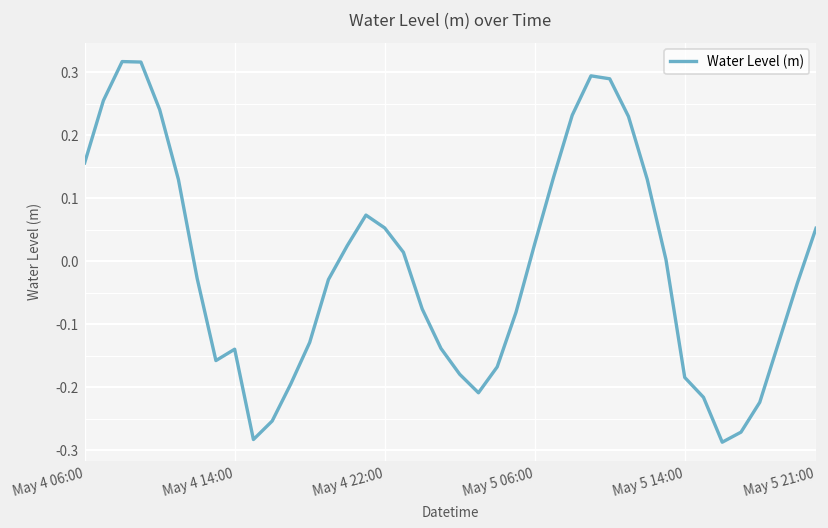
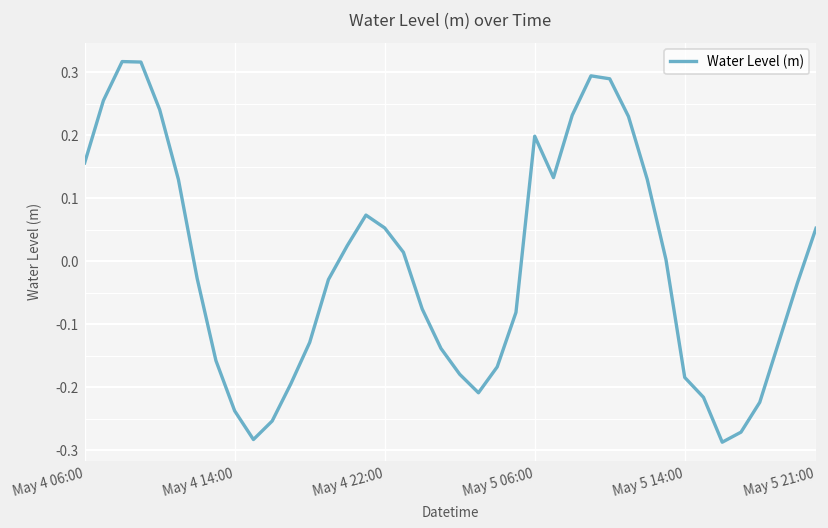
May 4 14:00: -0.14 -> -0.24
May 5 06:00: 0.03 -> 0.20
